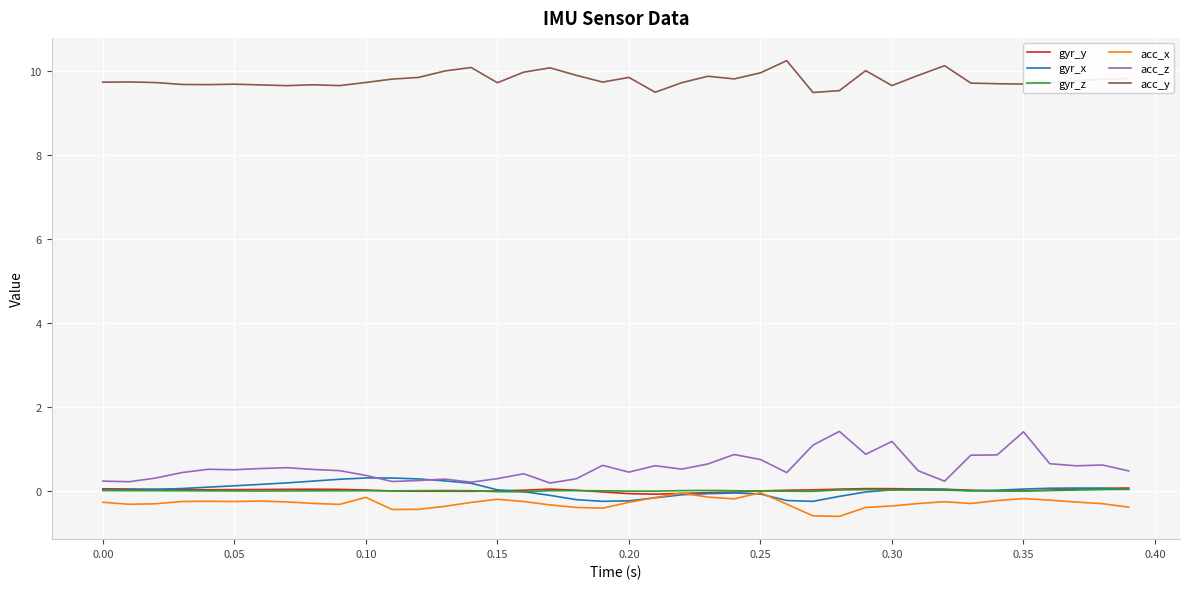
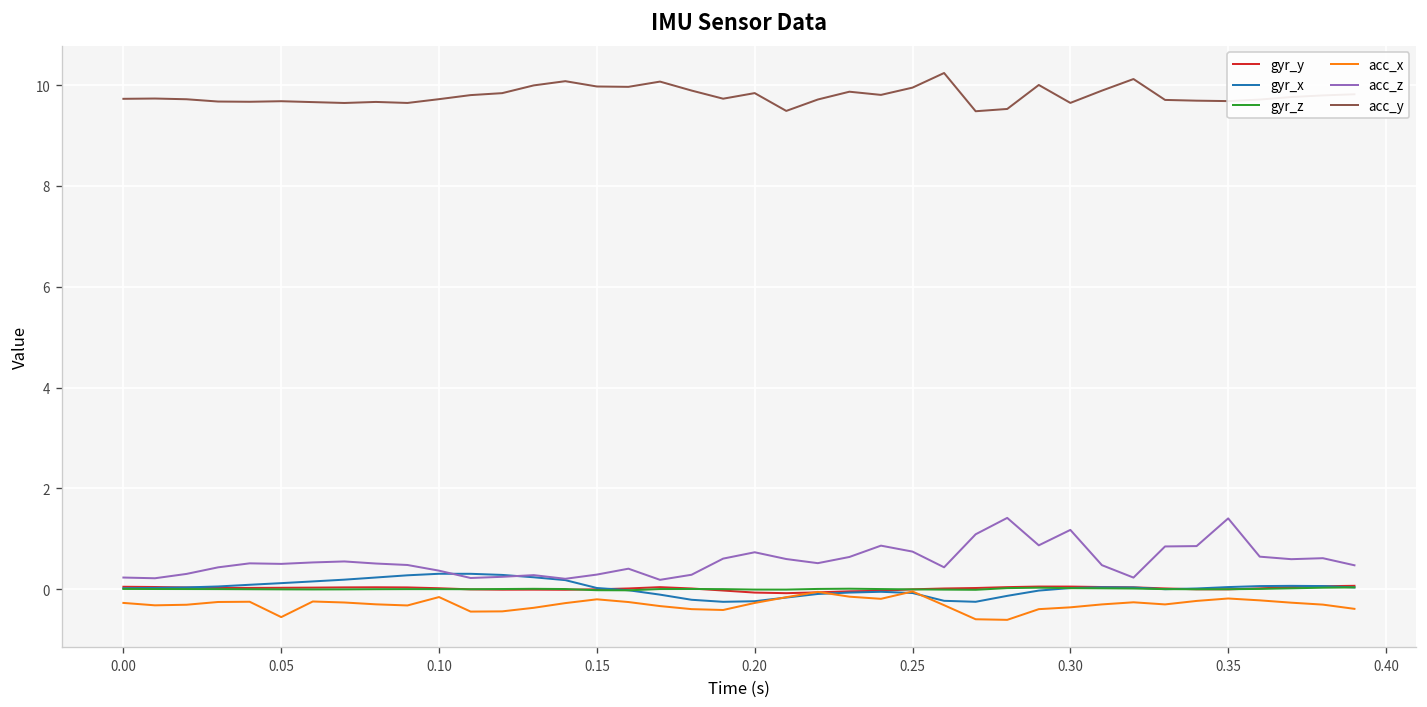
acc_x, 0.05: -0.3 -> -0.6
acc_y, 0.15: 9.7 -> 10.0
acc_z, 0.20: 0.4 -> 0.7
